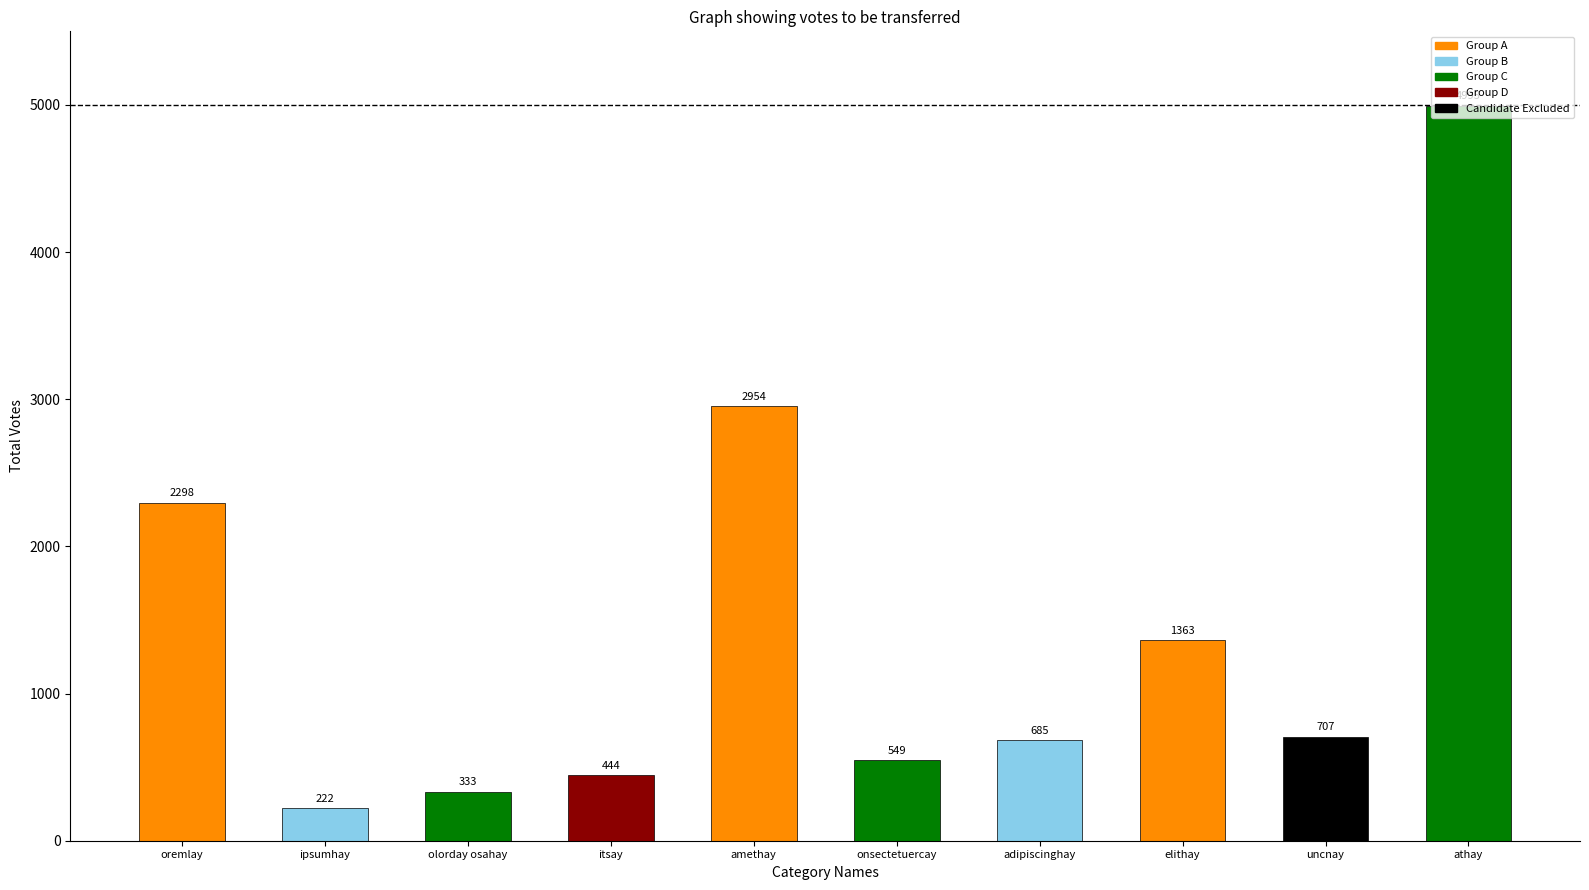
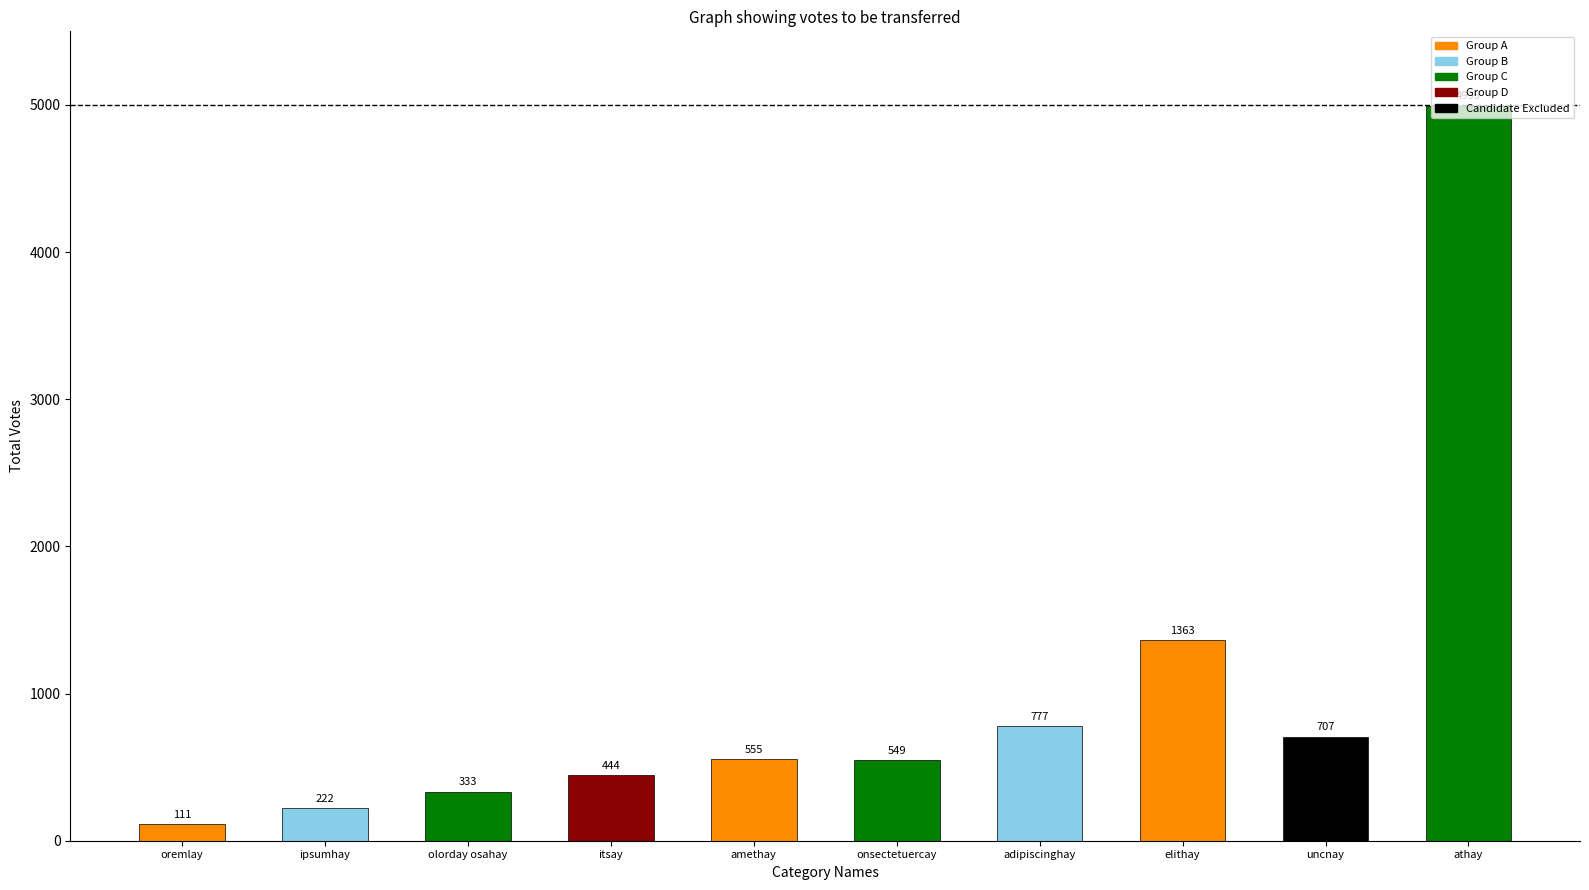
oremlay: 2298 -> 111
amethay: 2954 -> 555
adipiscinghay: 685 -> 777
